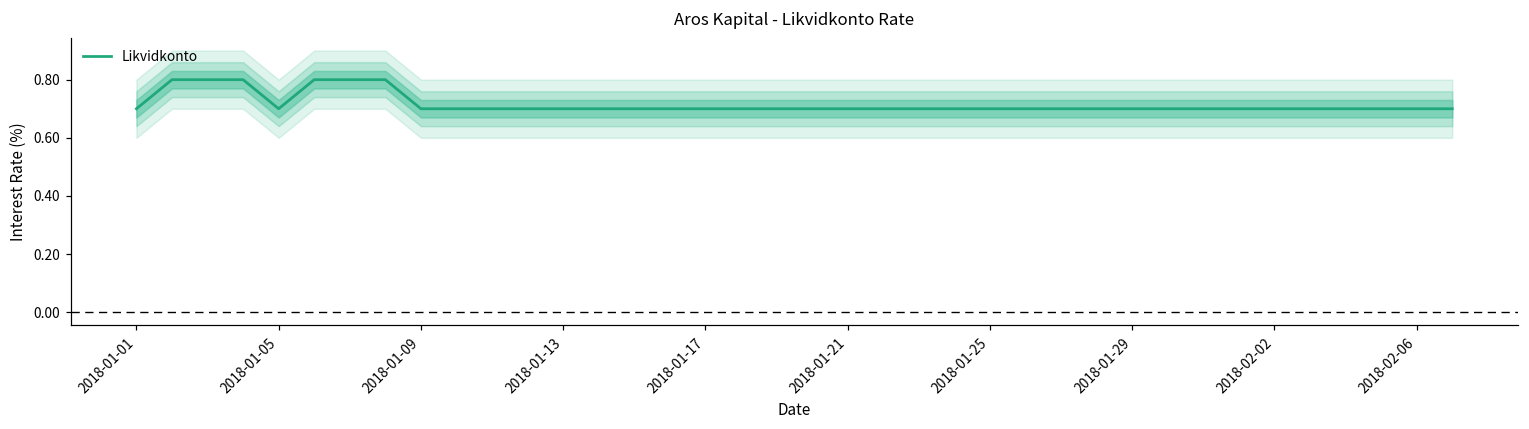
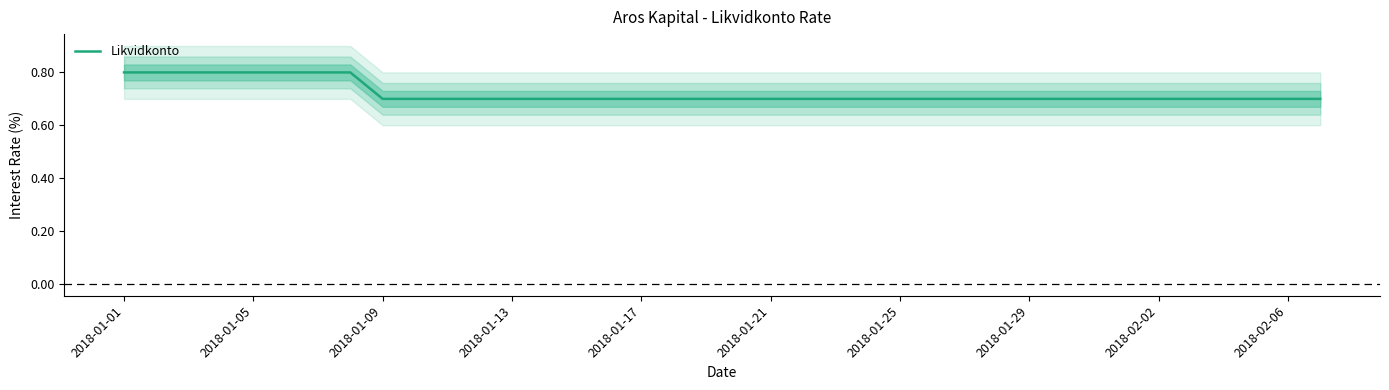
Likvidkonto, 2018-01-01: 0.7 -> 0.8
Likvidkonto, 2018-01-05: 0.7 -> 0.8
